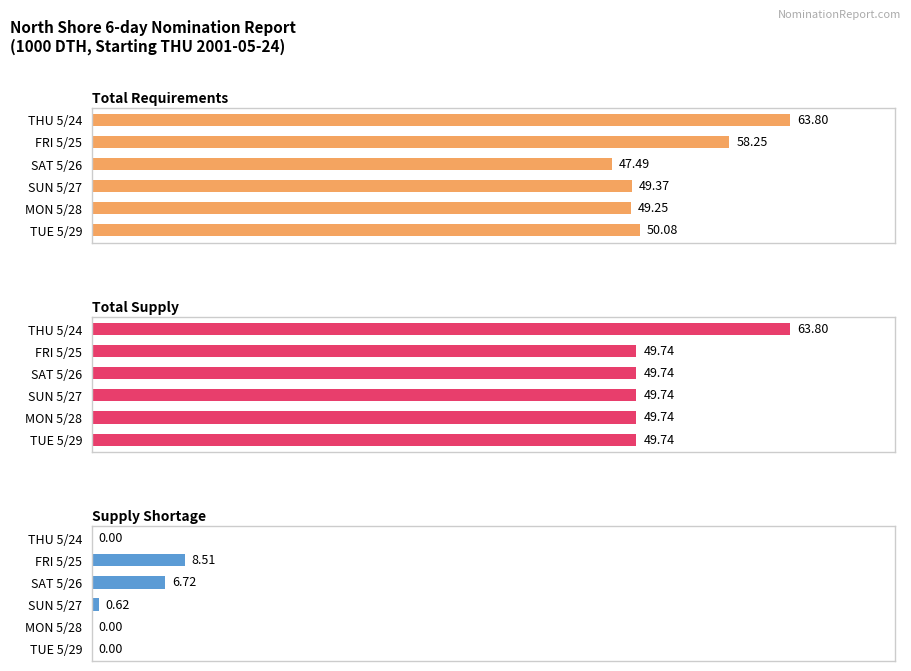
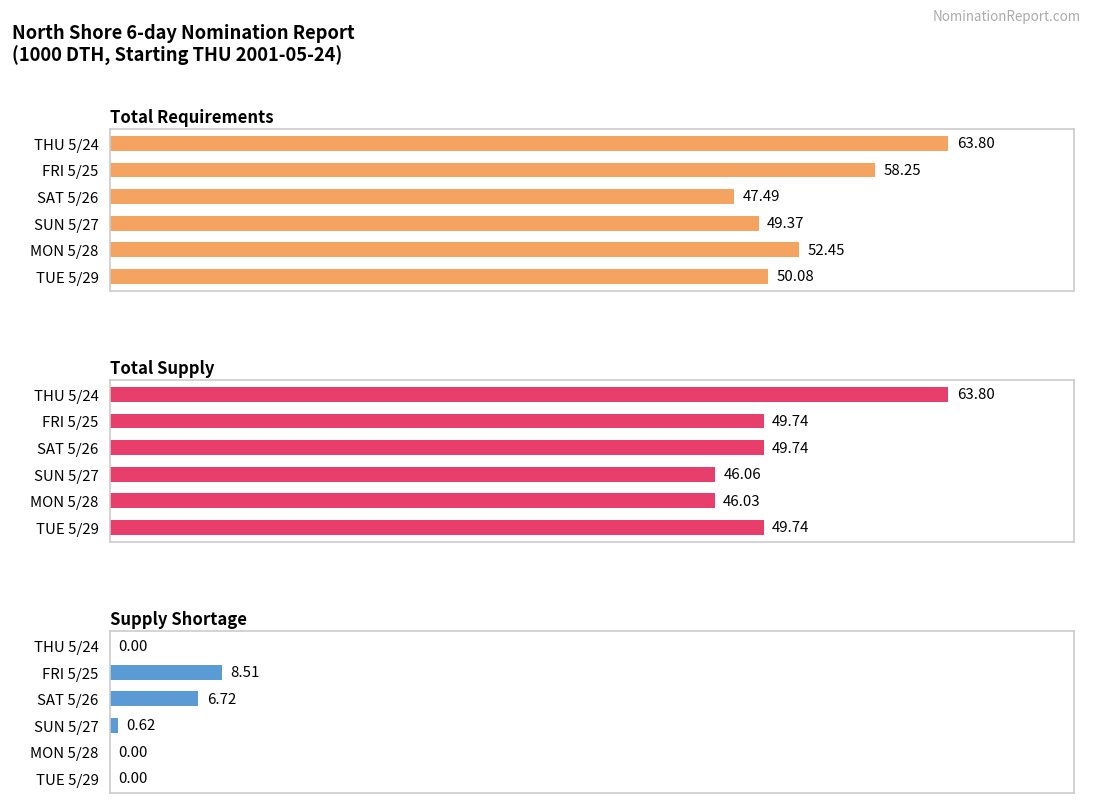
Total Requirements, MON 5/28: 49.25 -> 52.45
Total Supply, SUN 5/27: 49.74 -> 46.06
Total Supply, MON 5/28: 49.74 -> 46.03
